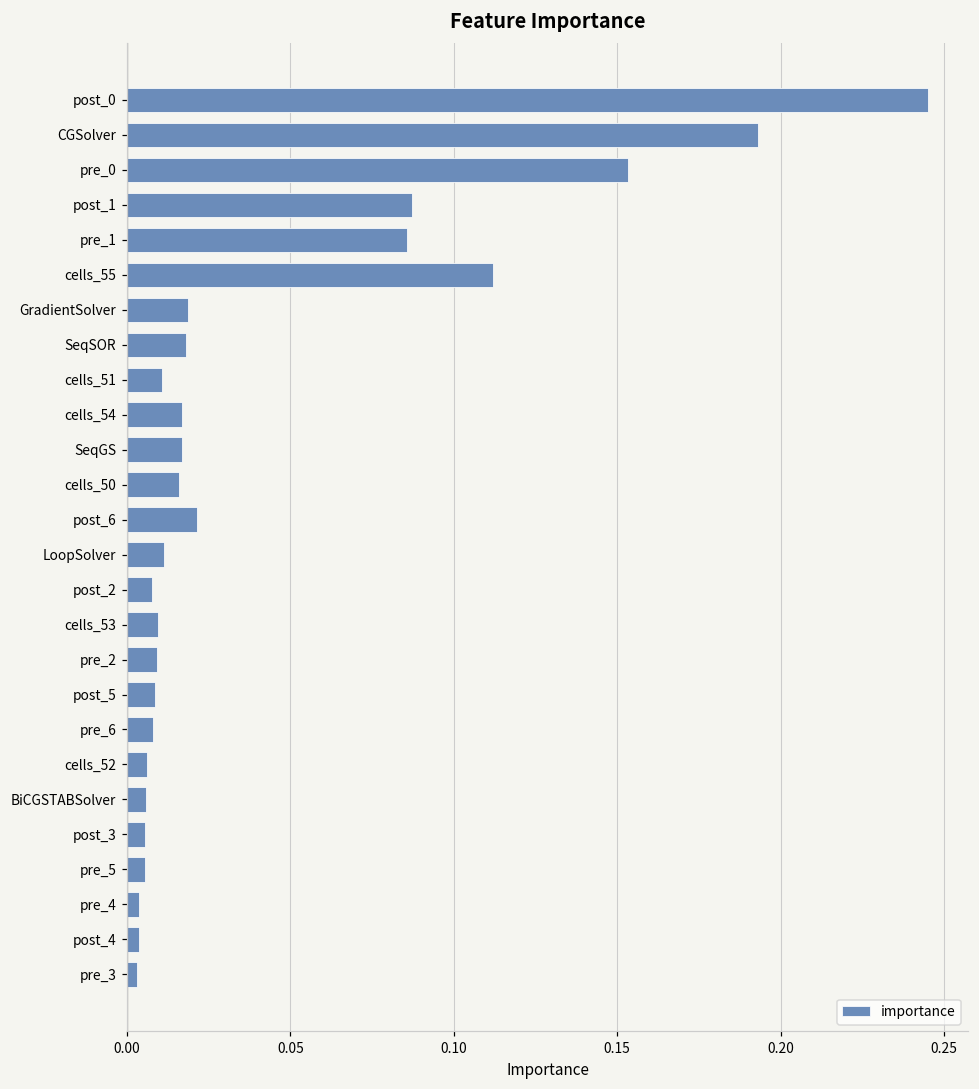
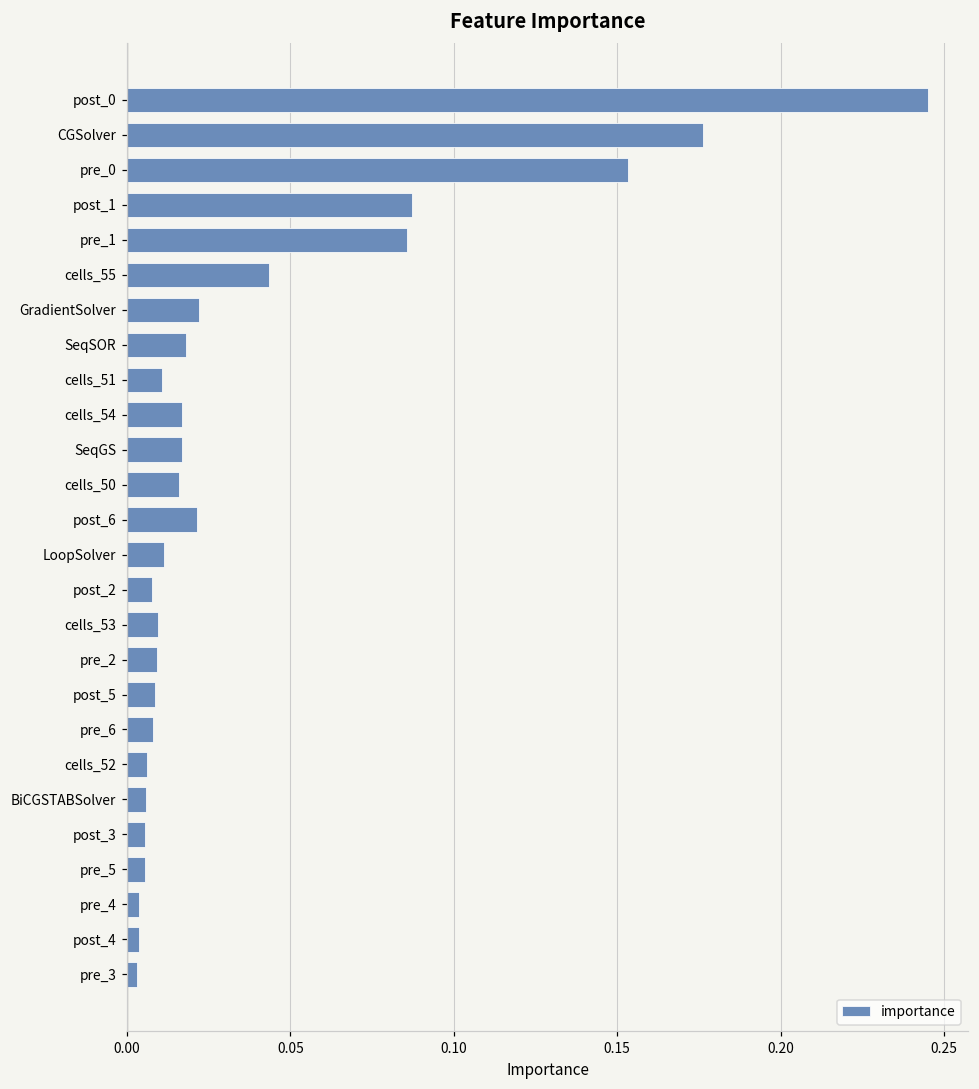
CGSolver: 0.193 -> 0.176
cells_55: 0.112 -> 0.044
GradientSolver: 0.019 -> 0.022
